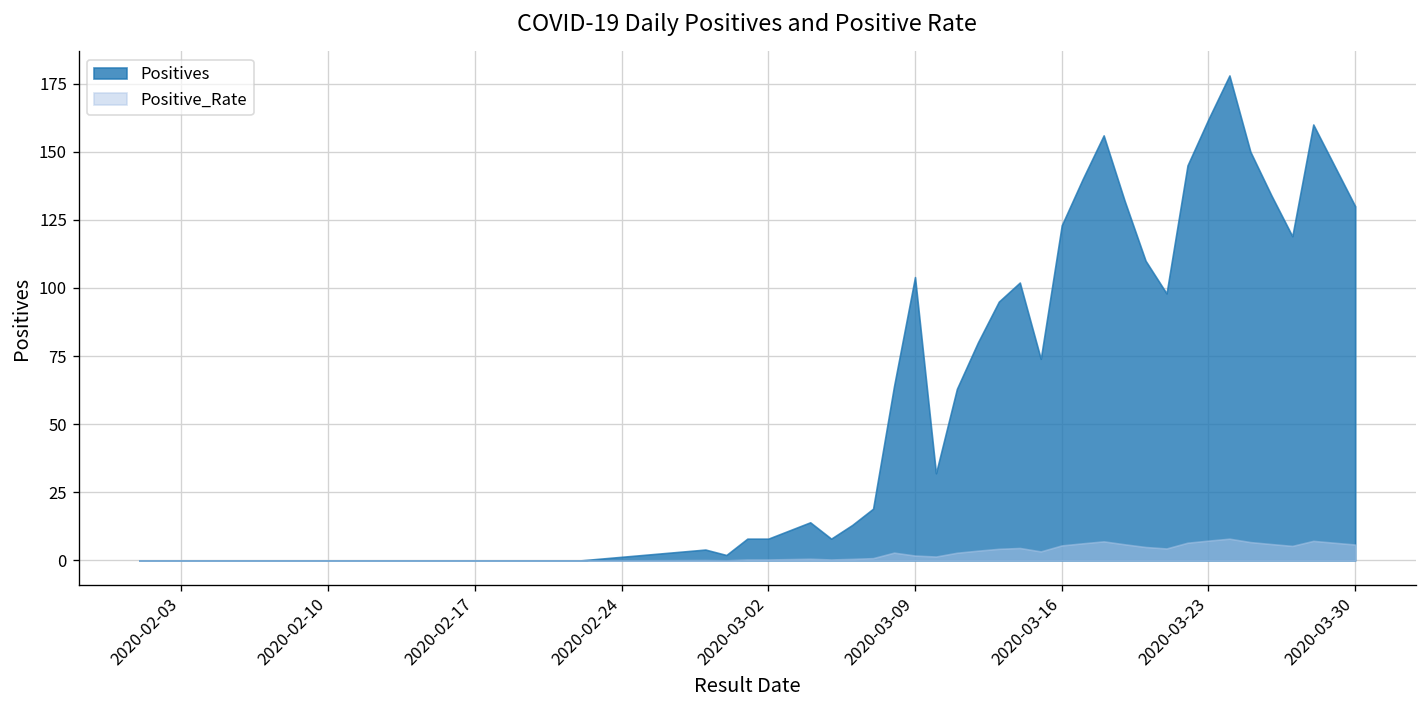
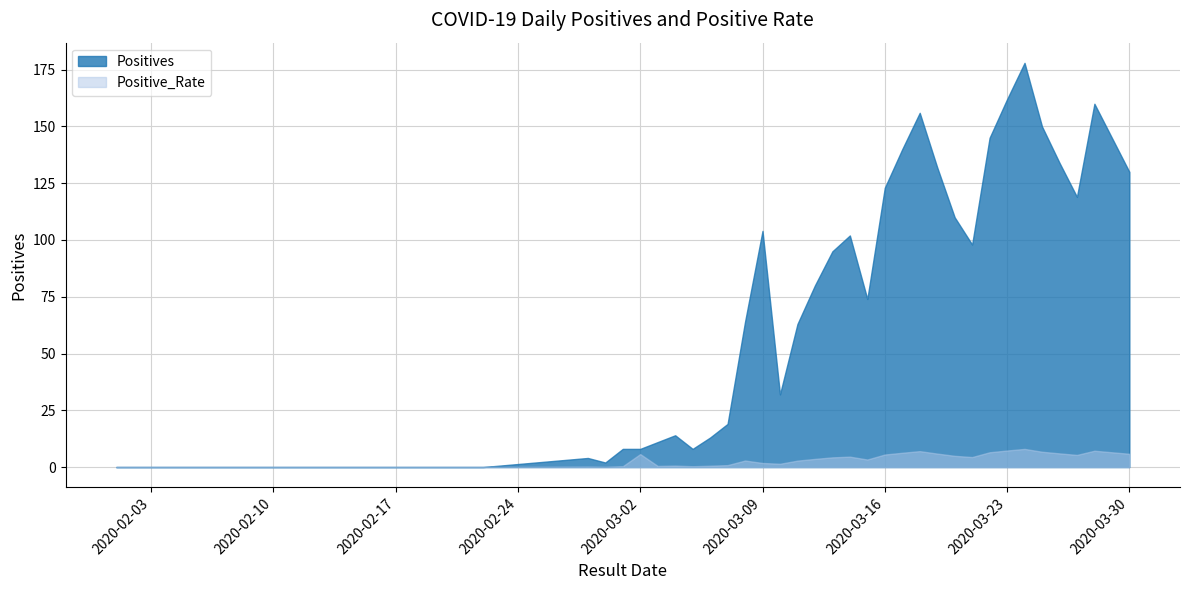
Positive_Rate, 2020-03-02: 0 -> 6
